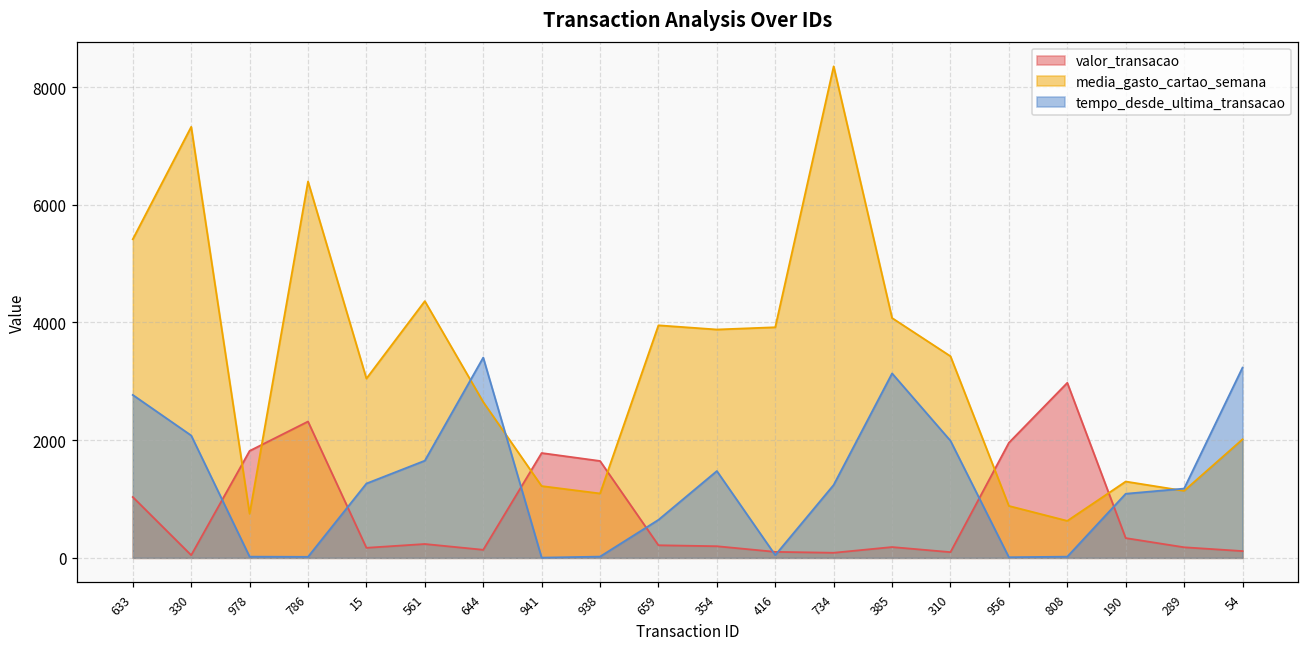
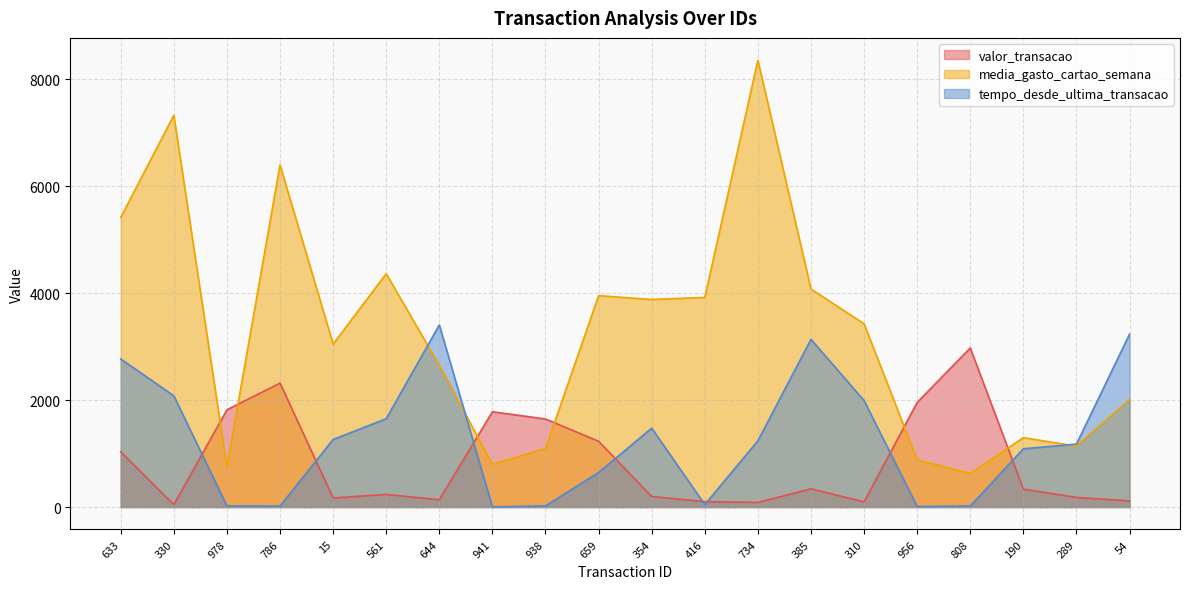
media_gasto_cartao_semana, 941: 1200 -> 800
valor_transacao, 659: 200 -> 1200
valor_transacao, 385: 200 -> 300
